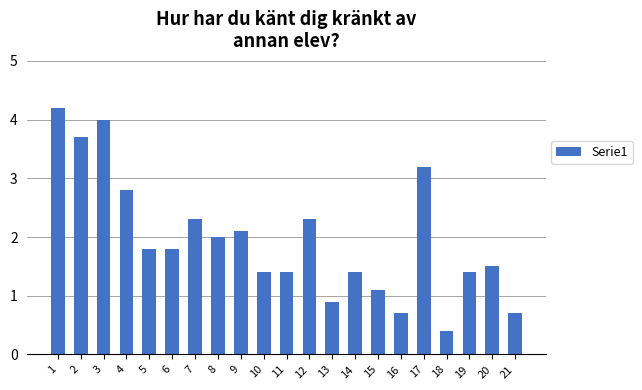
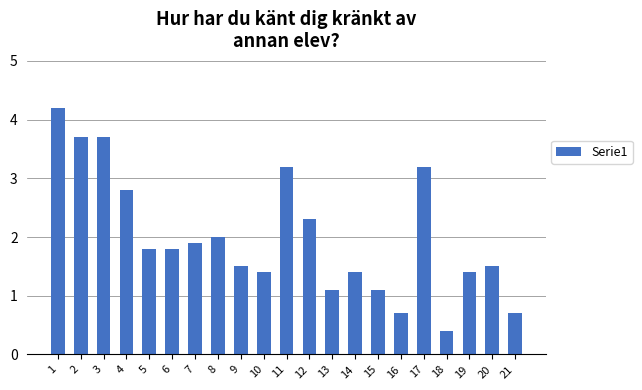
3: 4.0 -> 3.7
7: 2.3 -> 1.9
9: 2.1 -> 1.5
11: 1.4 -> 3.2
13: 0.9 -> 1.1
